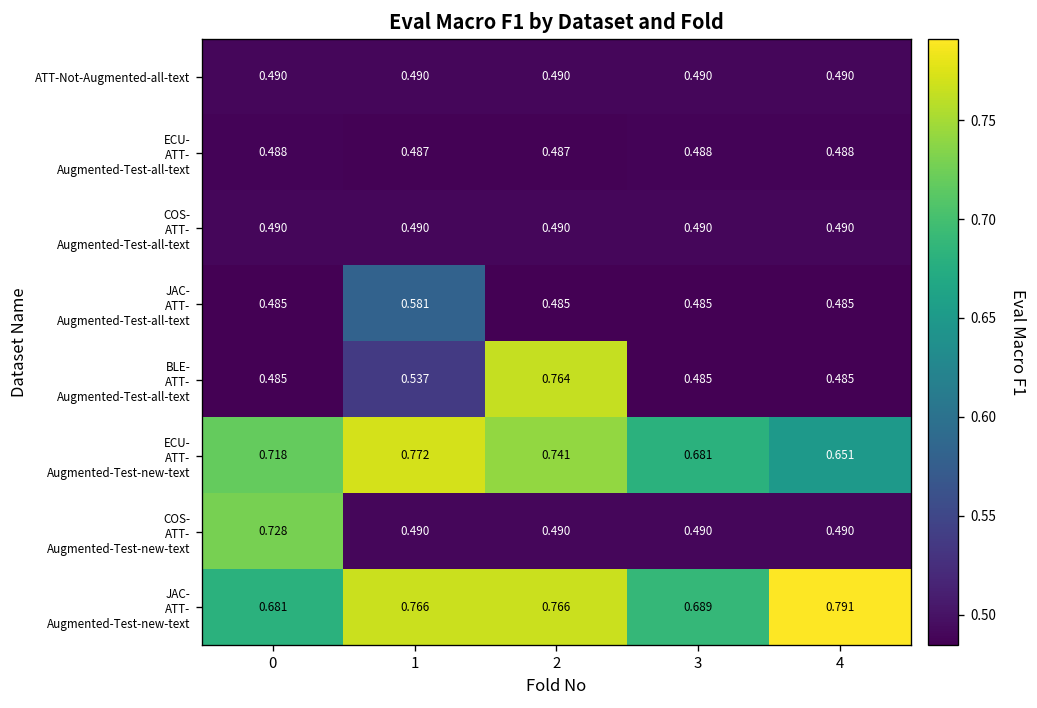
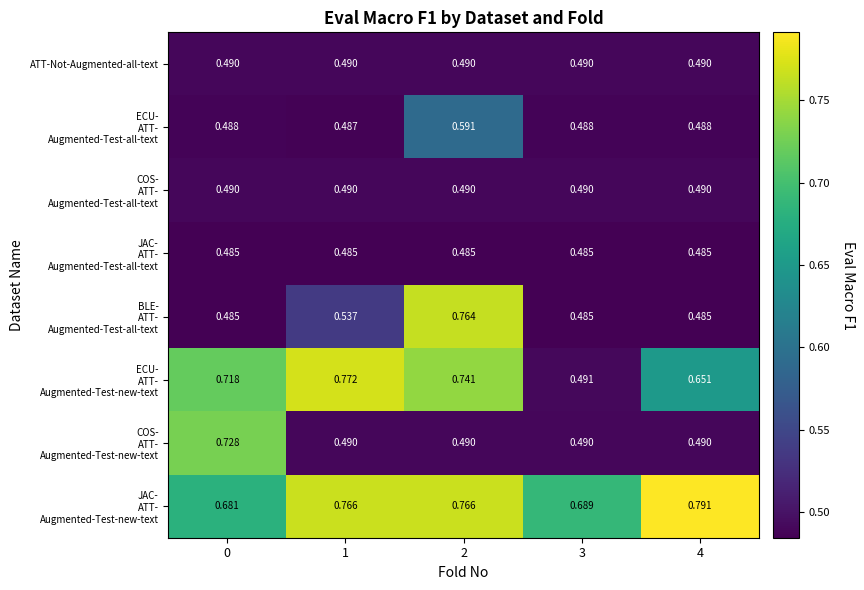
ECU- ATT- Augmented-Test-all-text, 2: 0.487 -> 0.591
JAC- ATT- Augmented-Test-all-text, 1: 0.581 -> 0.485
ECU- ATT- Augmented-Test-new-text, 3: 0.681 -> 0.491
